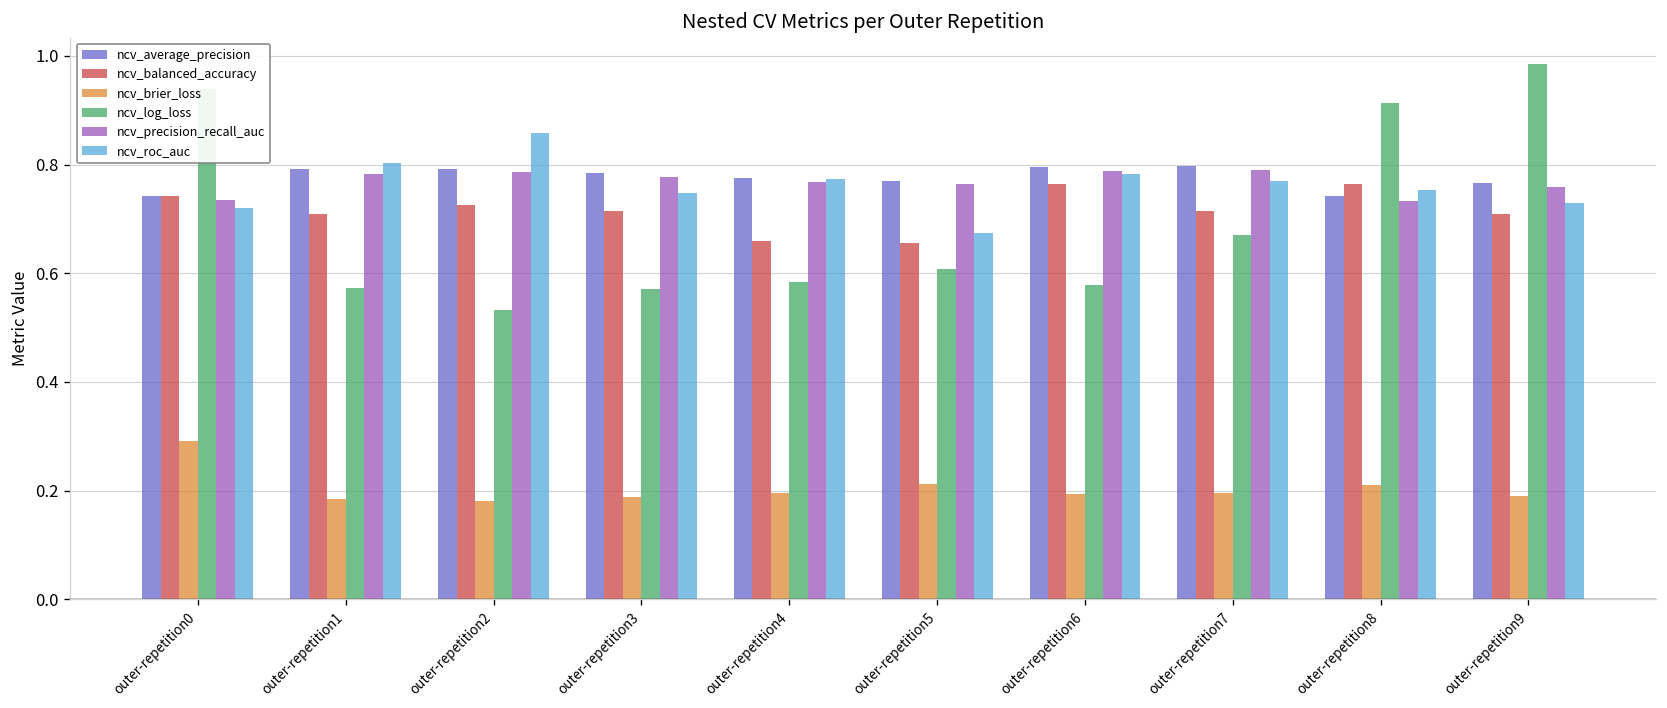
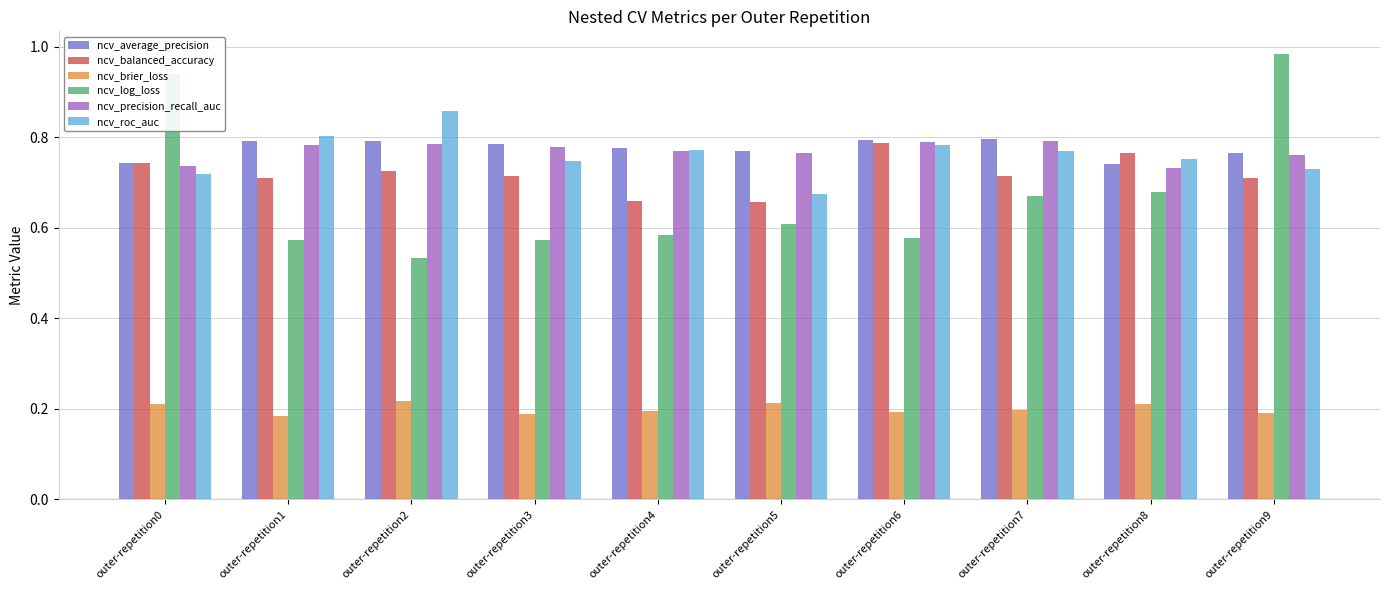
ncv_brier_loss, outer-repetition0: 0.29 -> 0.21
ncv_brier_loss, outer-repetition2: 0.18 -> 0.22
ncv_balanced_accuracy, outer-repetition6: 0.77 -> 0.79
ncv_log_loss, outer-repetition8: 0.91 -> 0.68
